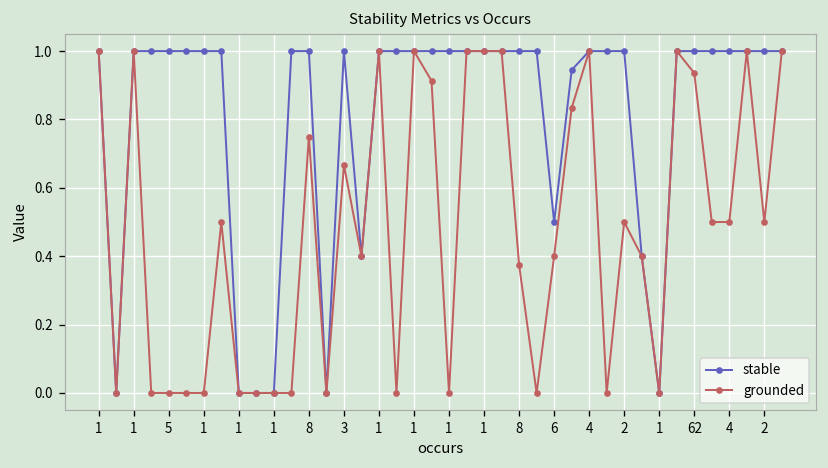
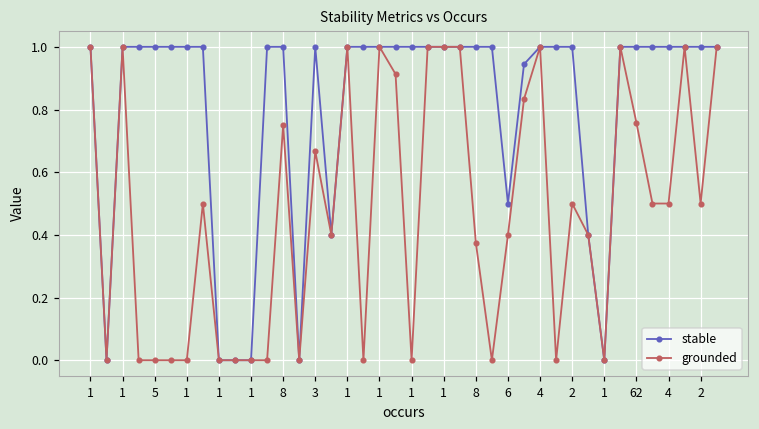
grounded, 62: 0.94 -> 0.76
